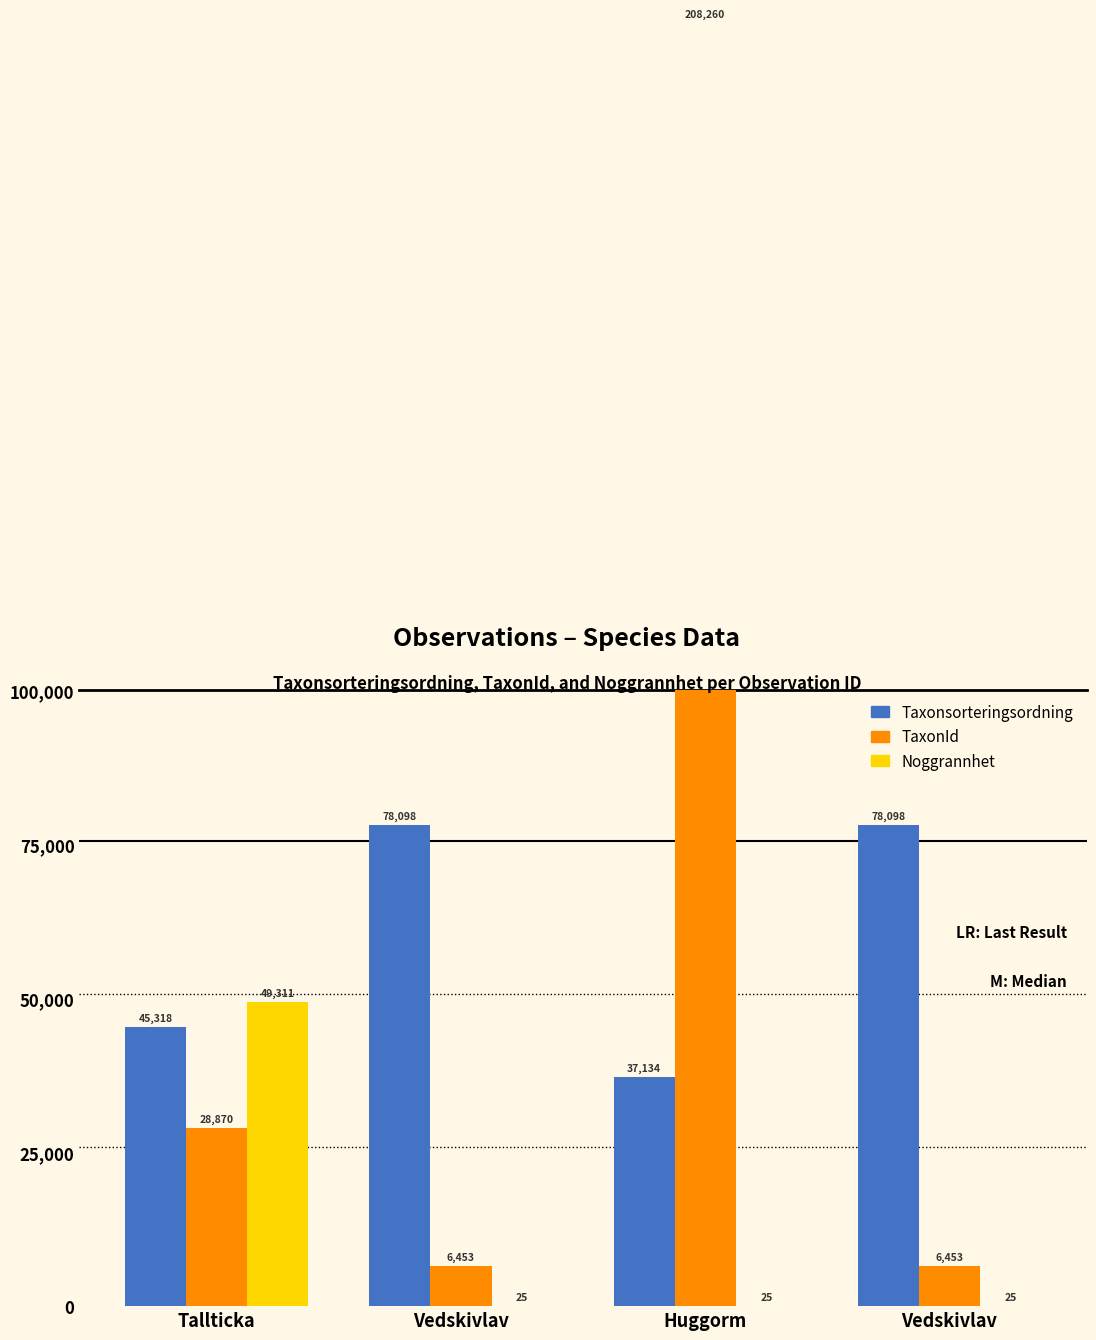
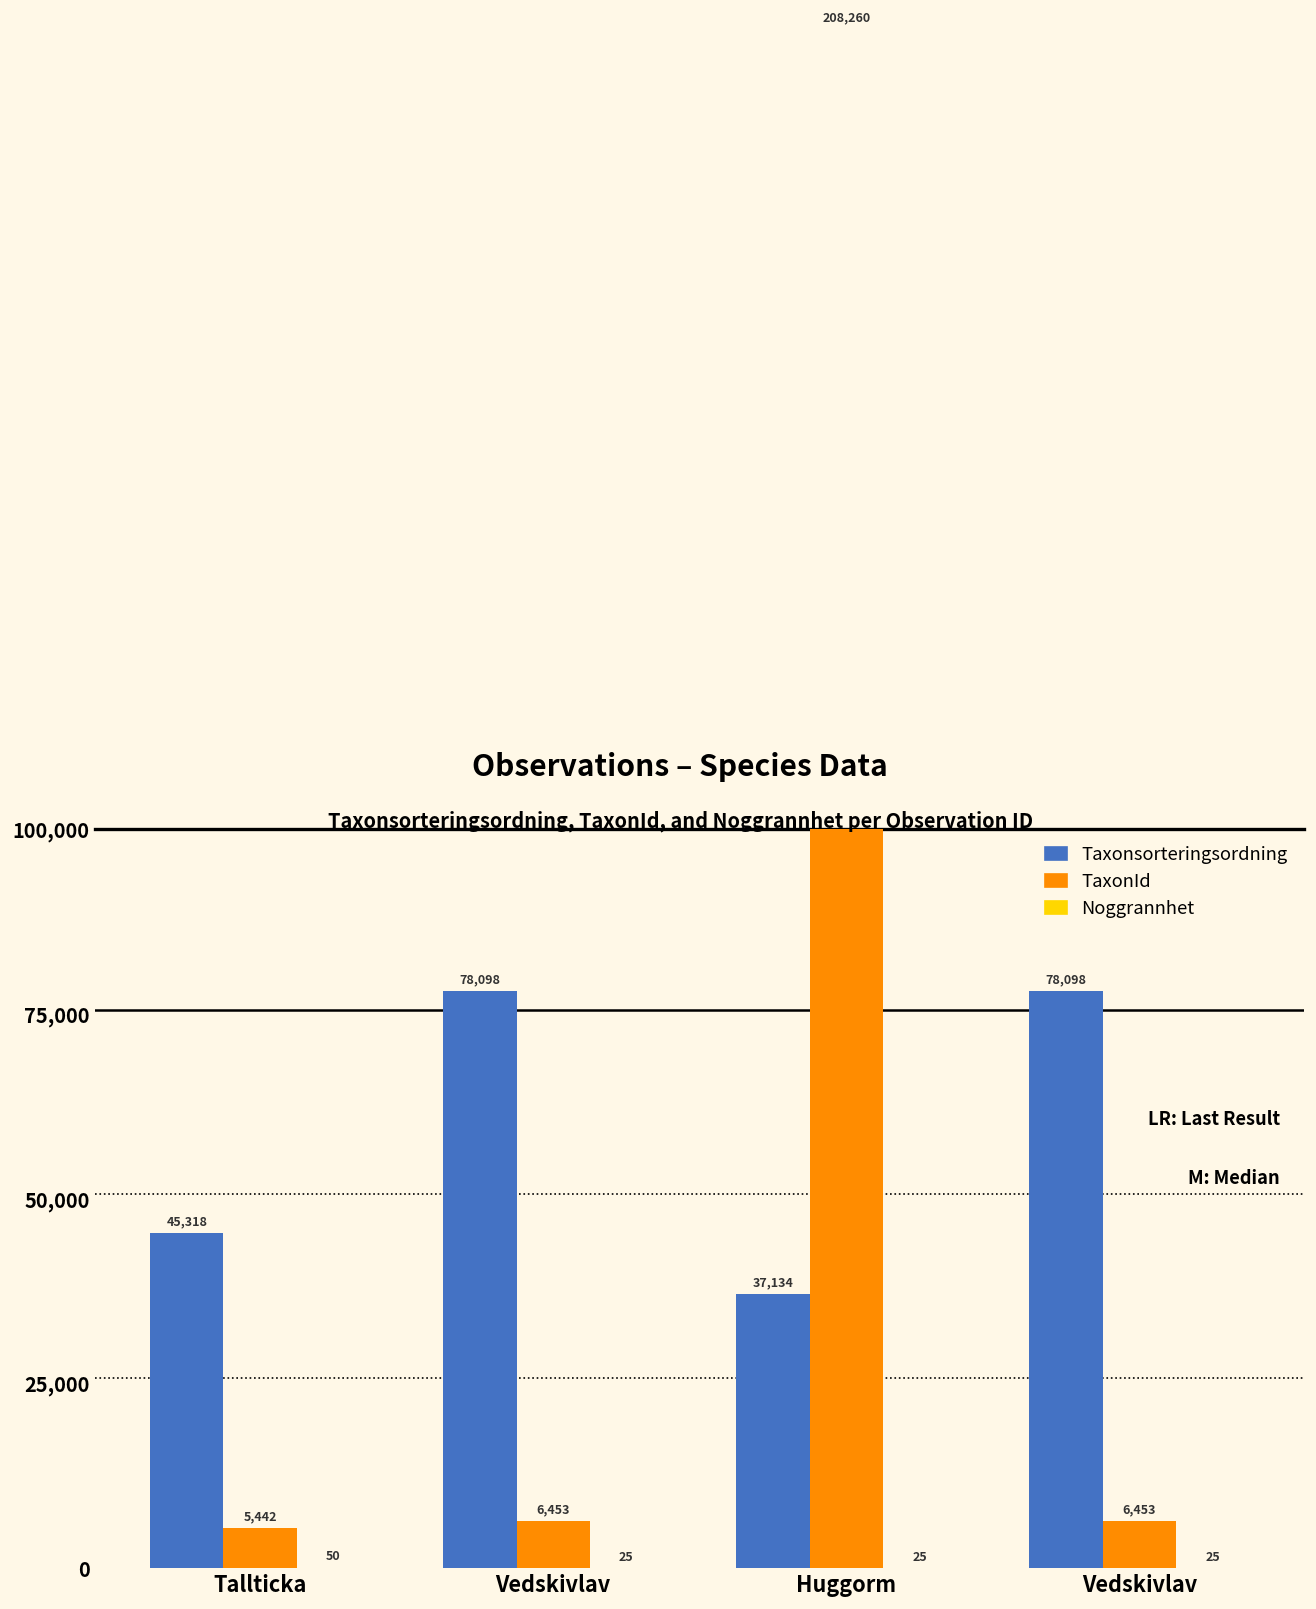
TaxonId, Tallticka: 28,870 -> 5,442
Noggrannhet, Tallticka: 49,311 -> 50
